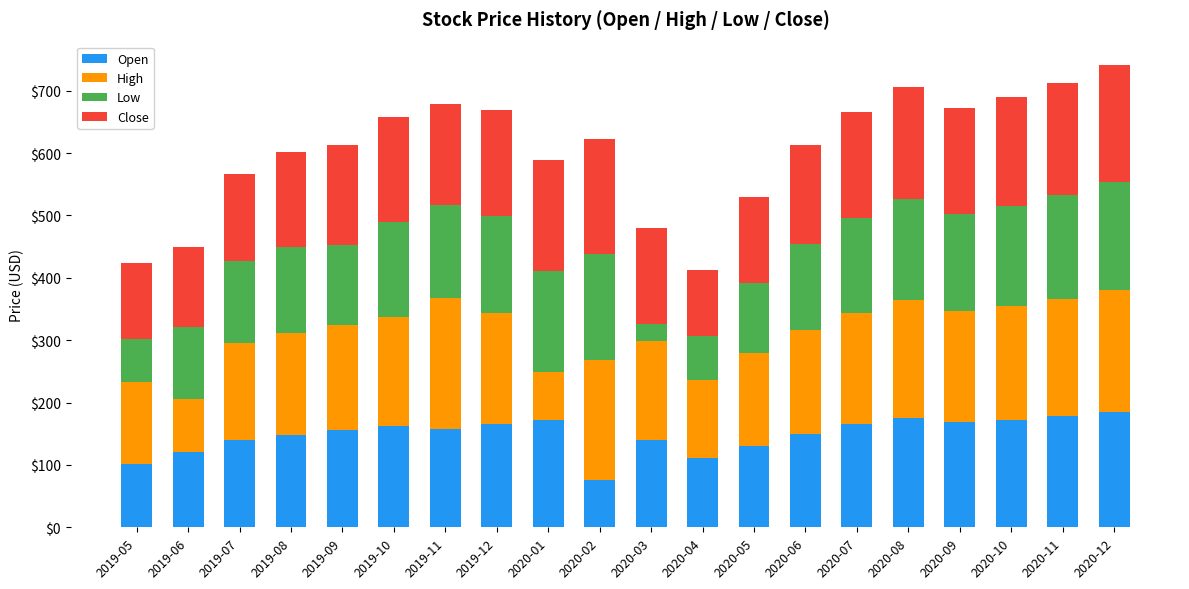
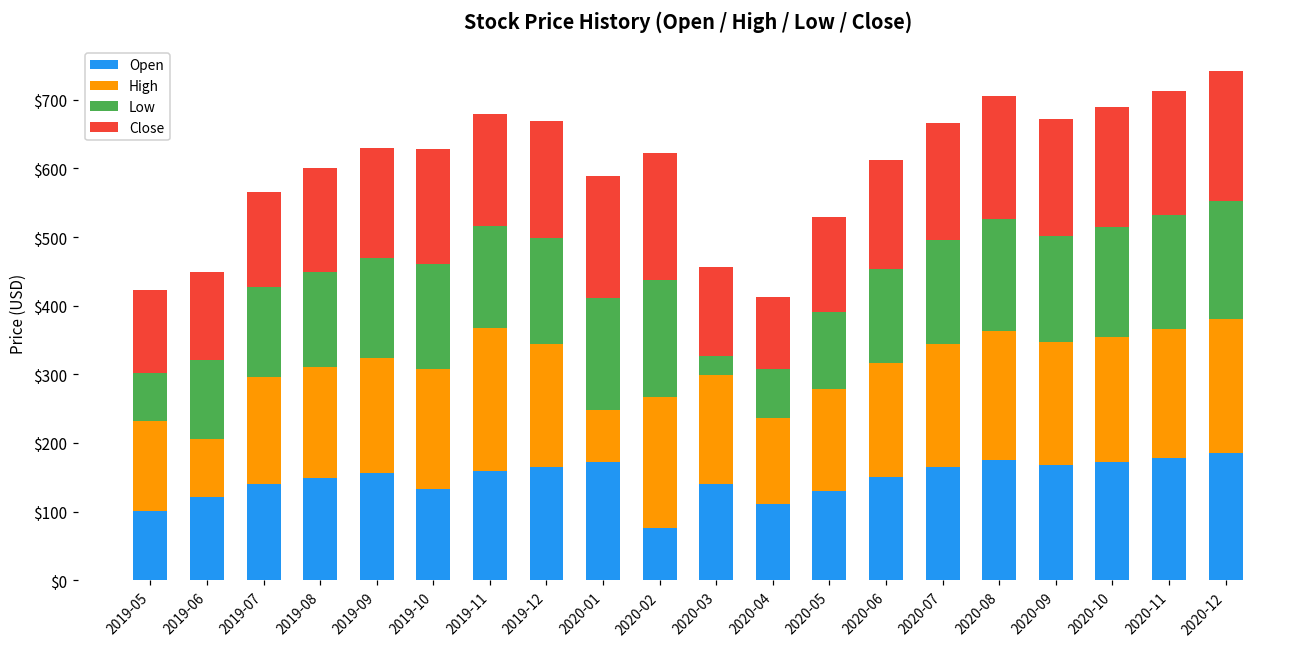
Low, 2019-09: $130 -> $150
Open, 2019-10: $160 -> $130
Close, 2020-03: $150 -> $130
